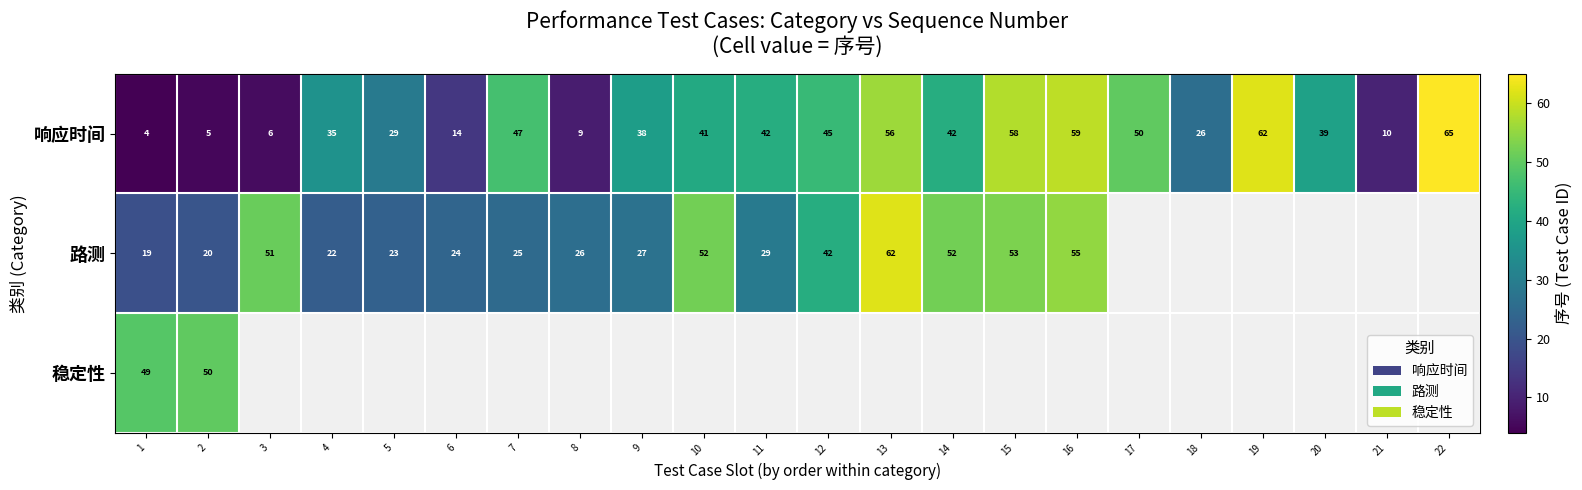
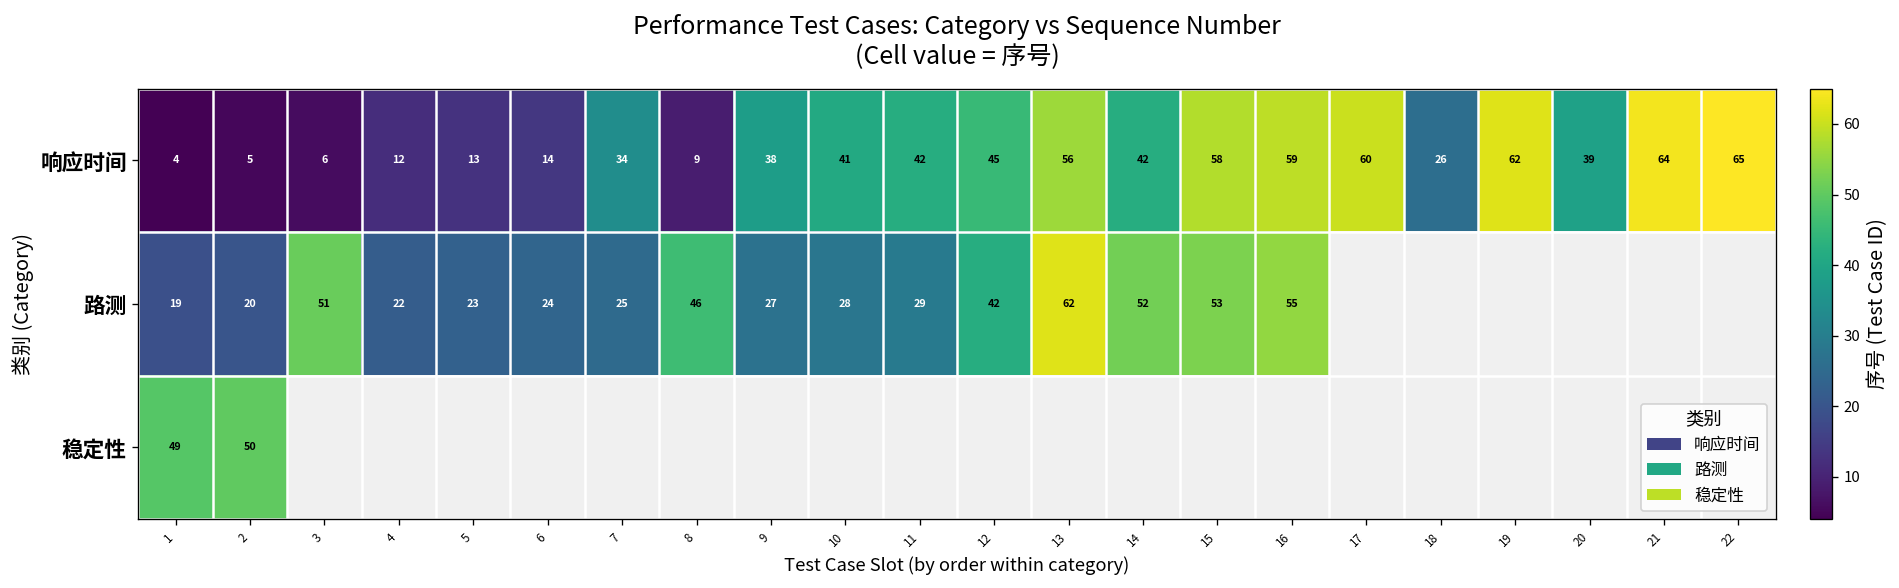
响应时间, 4: 35 -> 12
响应时间, 5: 29 -> 13
响应时间, 7: 47 -> 34
响应时间, 17: 50 -> 60
响应时间, 21: 10 -> 64
路测, 8: 26 -> 46
路测, 10: 52 -> 28
